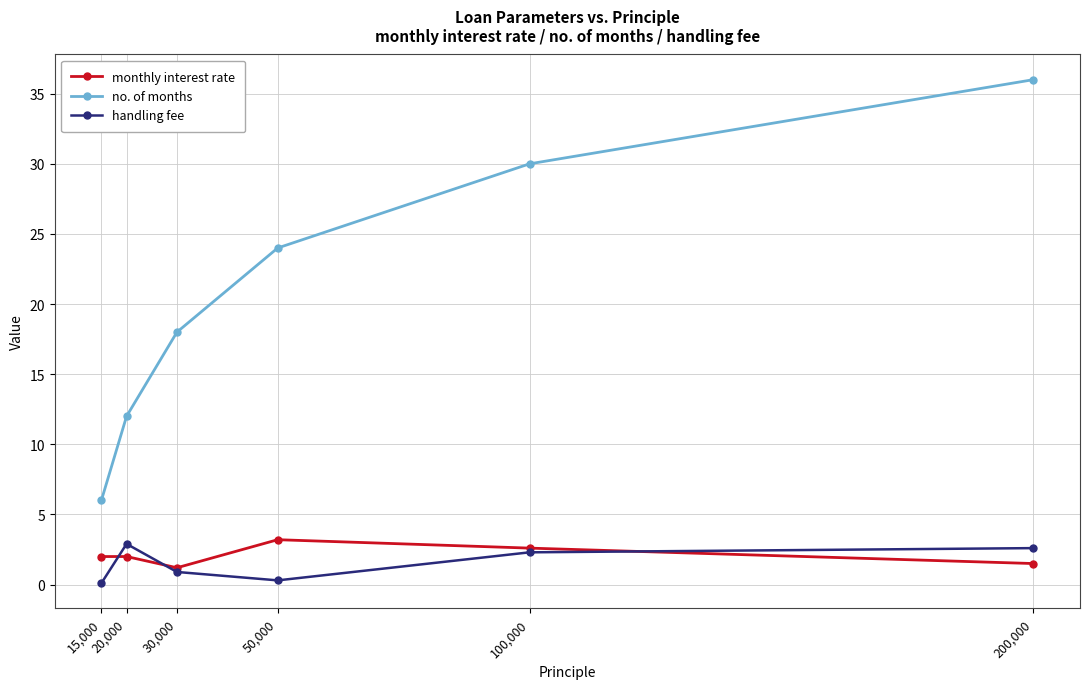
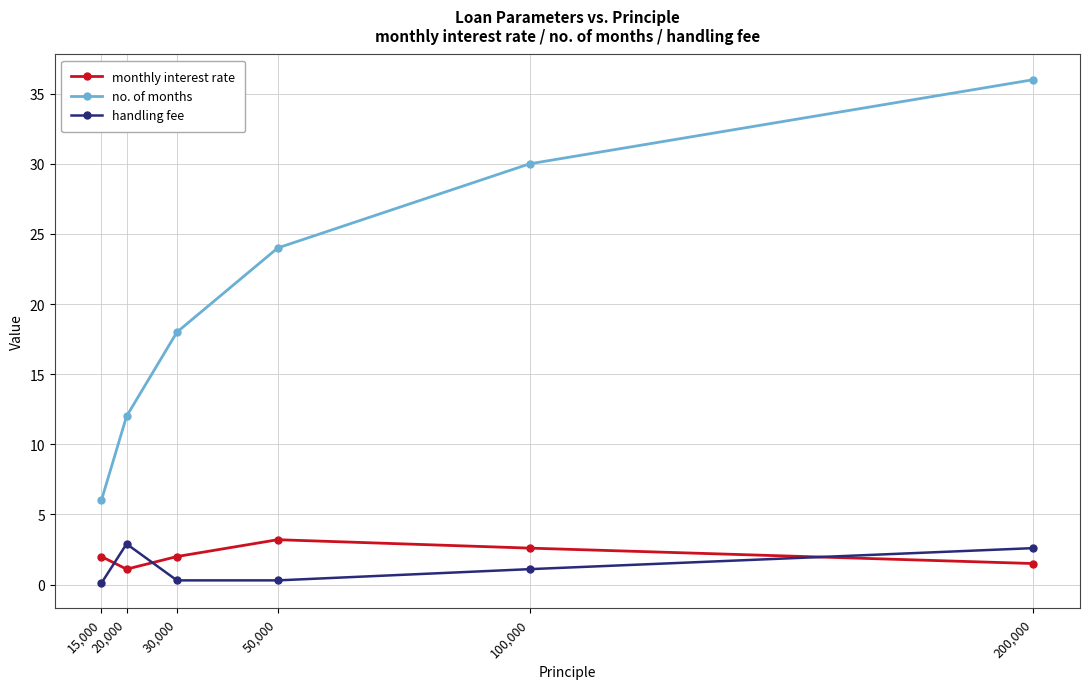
monthly interest rate, 20,000: 2.0 -> 1.1
monthly interest rate, 30,000: 1.2 -> 2.0
handling fee, 30,000: 0.9 -> 0.3
handling fee, 100,000: 2.3 -> 1.1
